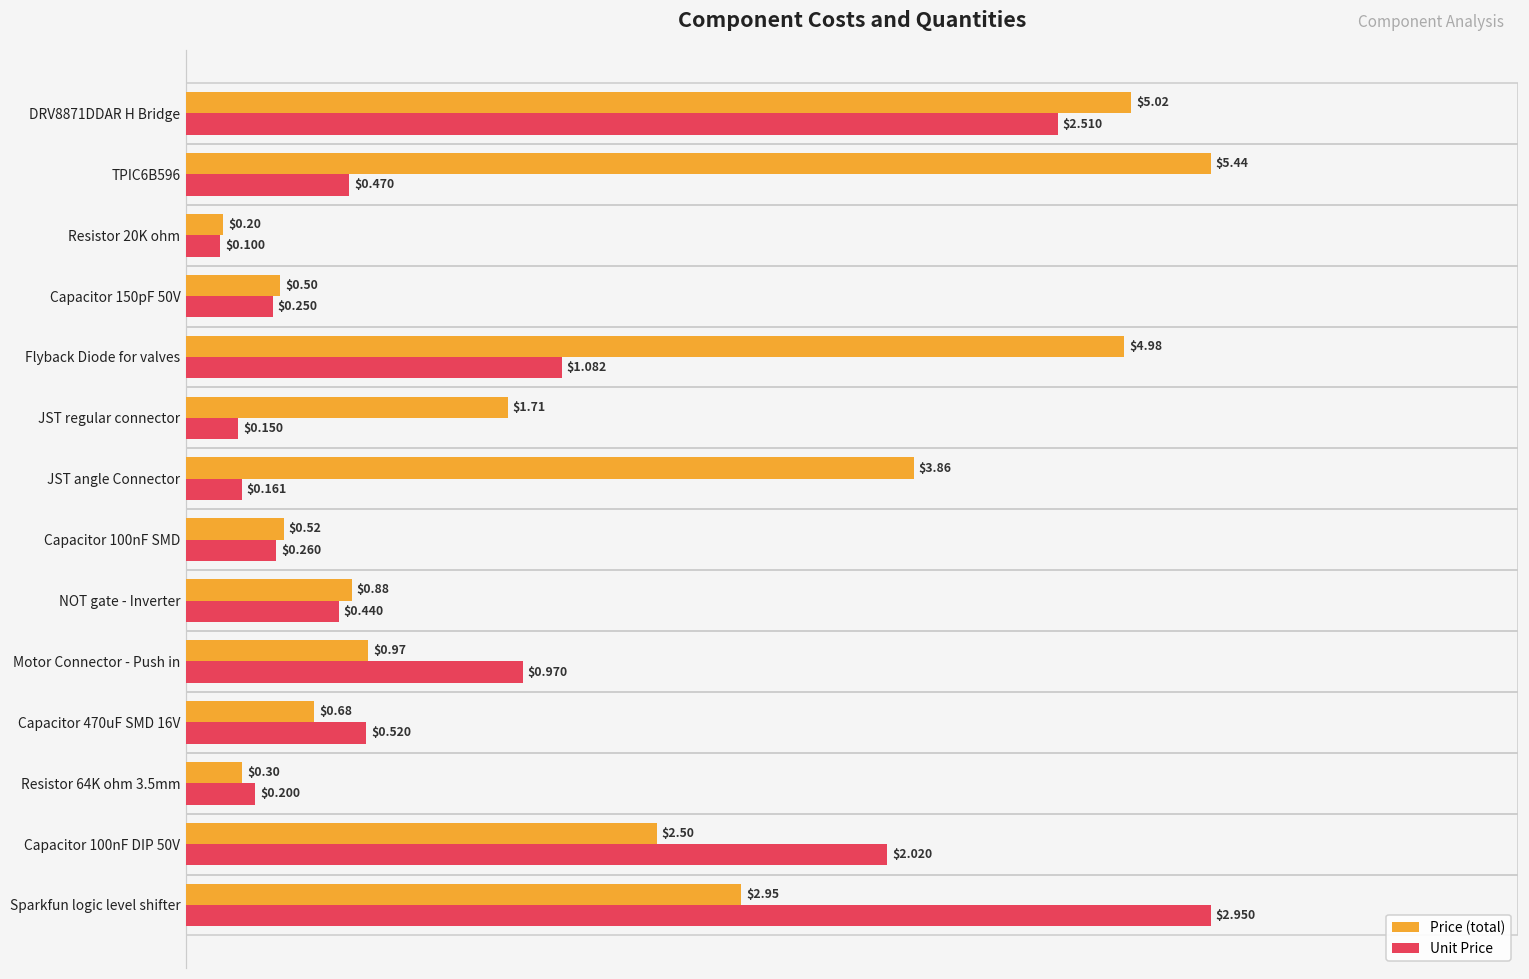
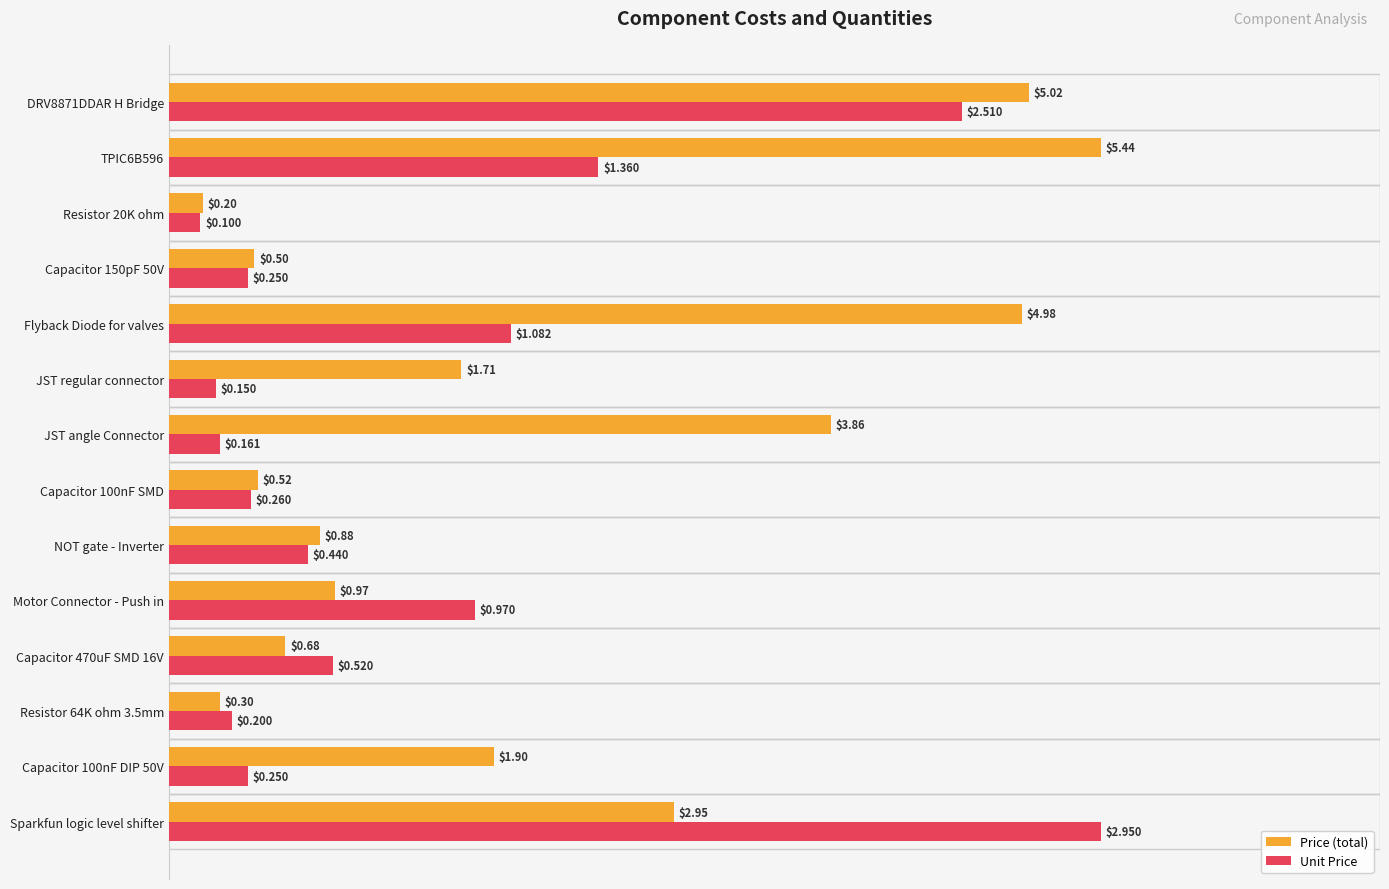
Unit Price, TPIC6B596: $0.470 -> $1.360
Price (total), Capacitor 100nF DIP 50V: $2.50 -> $1.90
Unit Price, Capacitor 100nF DIP 50V: $2.020 -> $0.250
